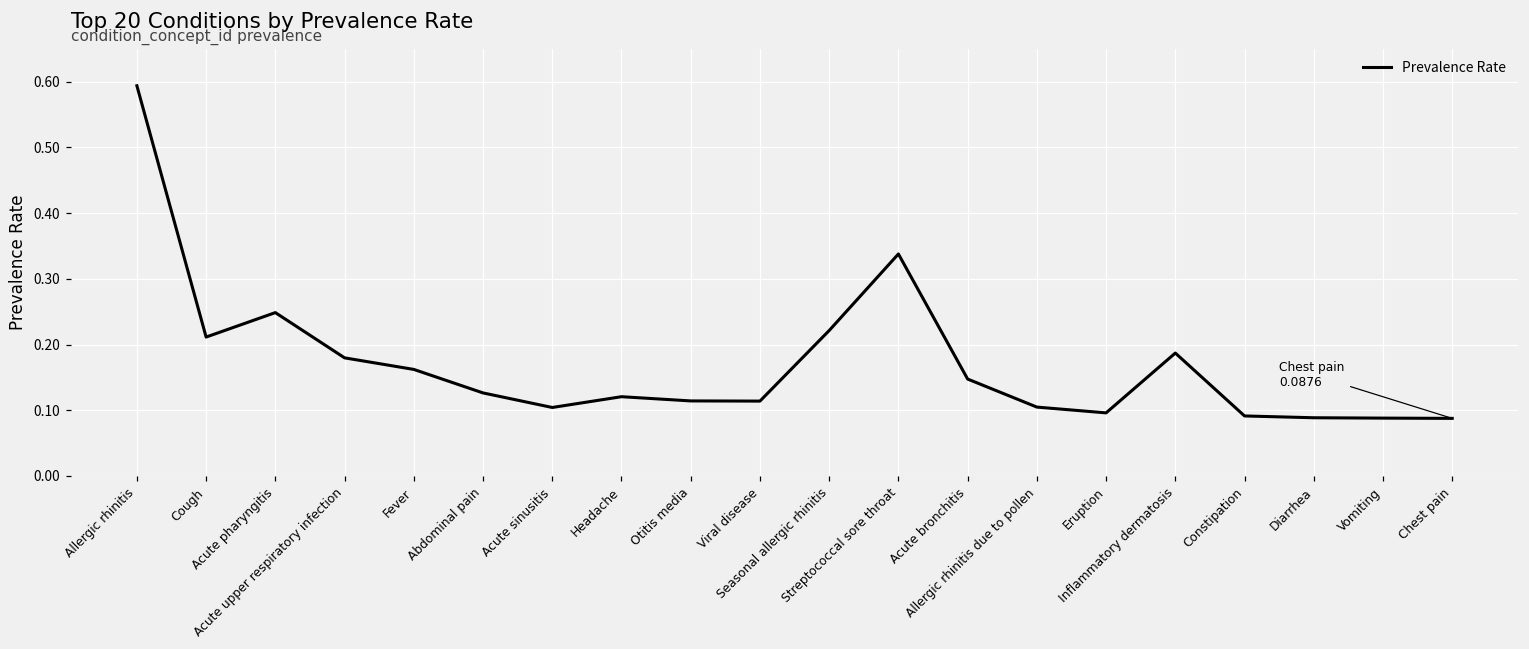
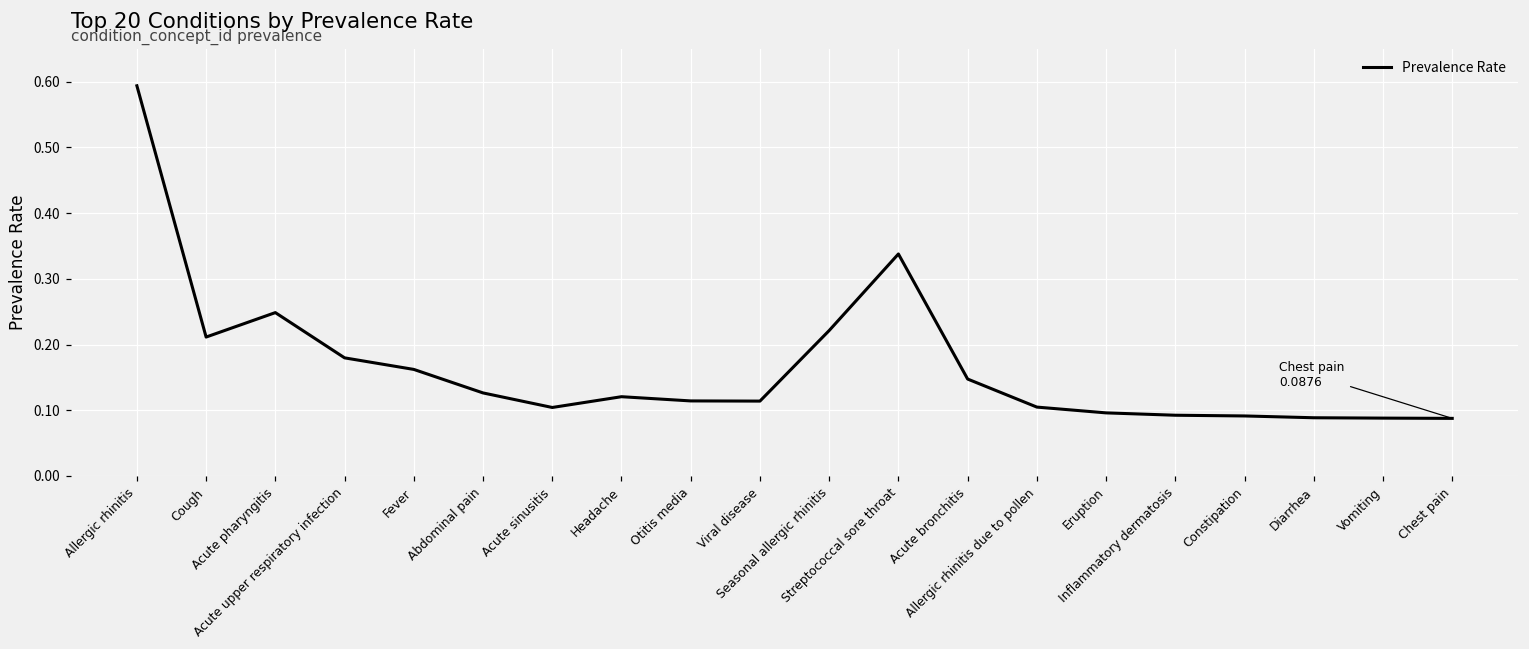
Inflammatory dermatosis: 0.19 -> 0.09
